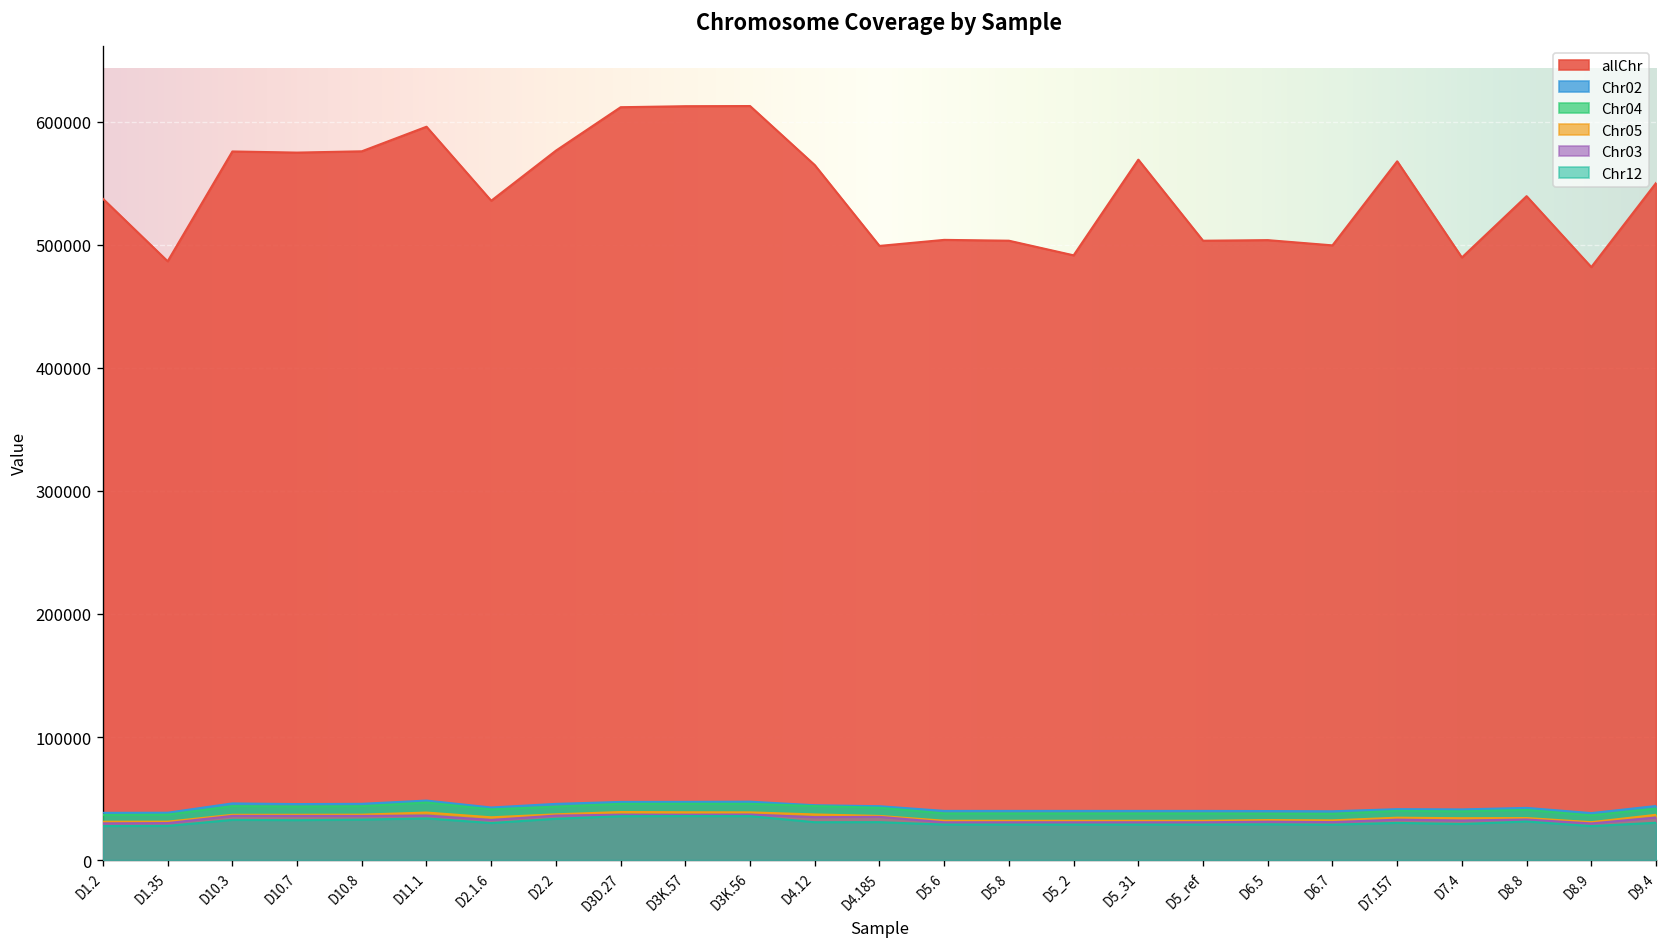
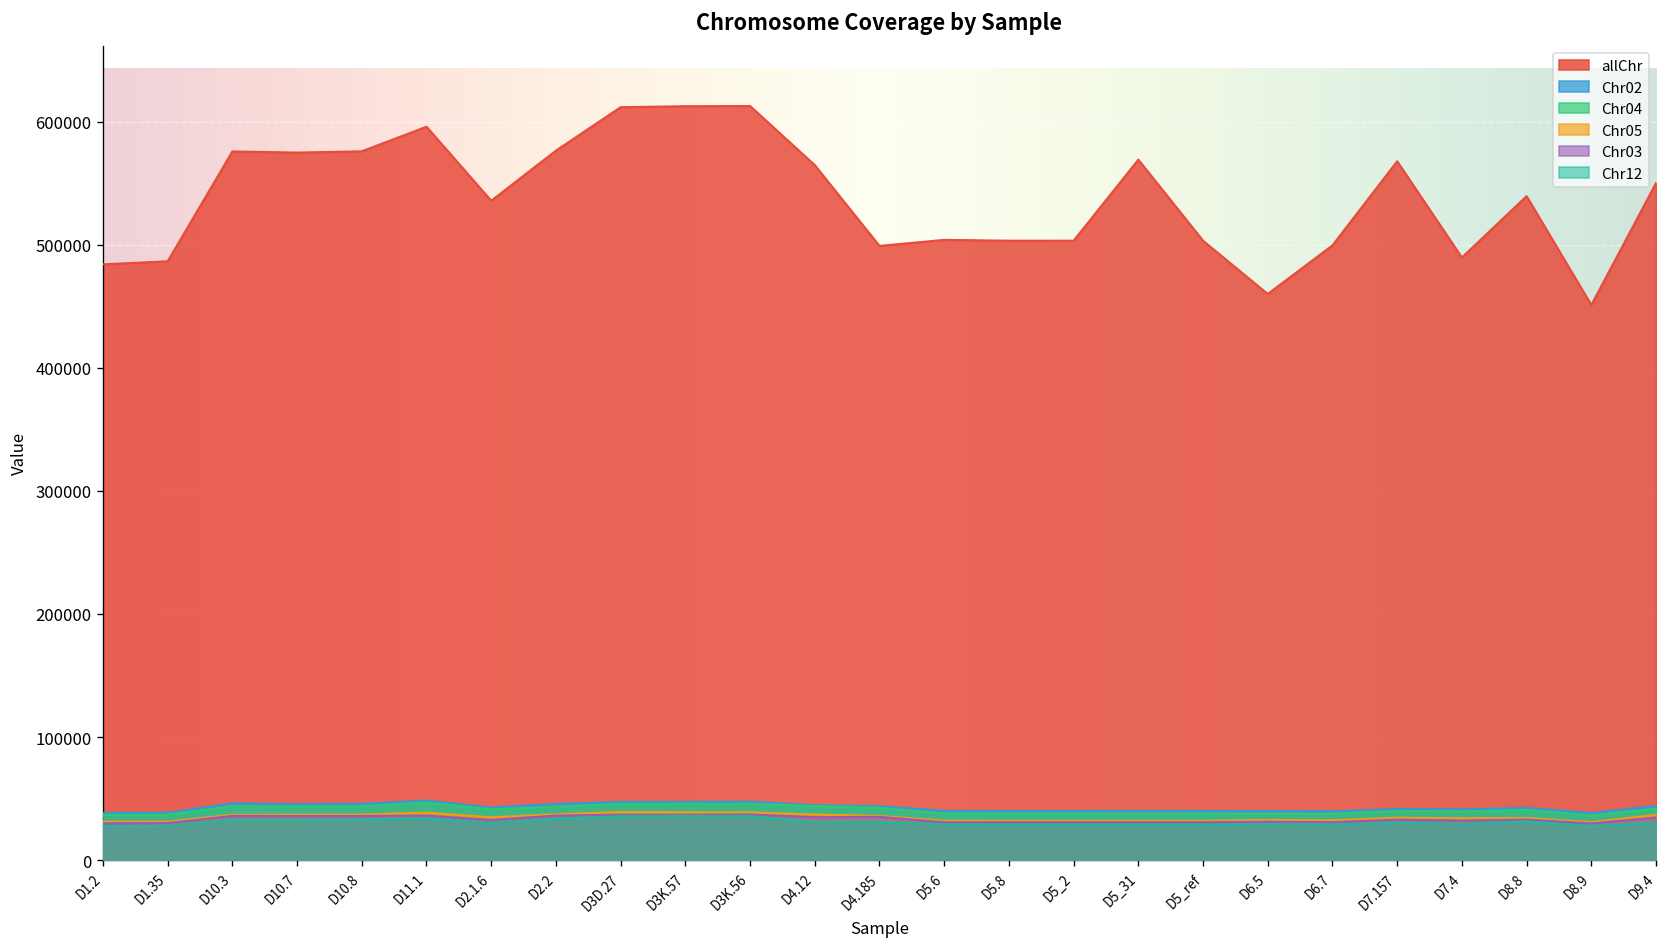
allChr, D1.2: 537000 -> 484000
allChr, D5_2: 491000 -> 503000
allChr, D6.5: 504000 -> 460000
allChr, D8.9: 482000 -> 451000
